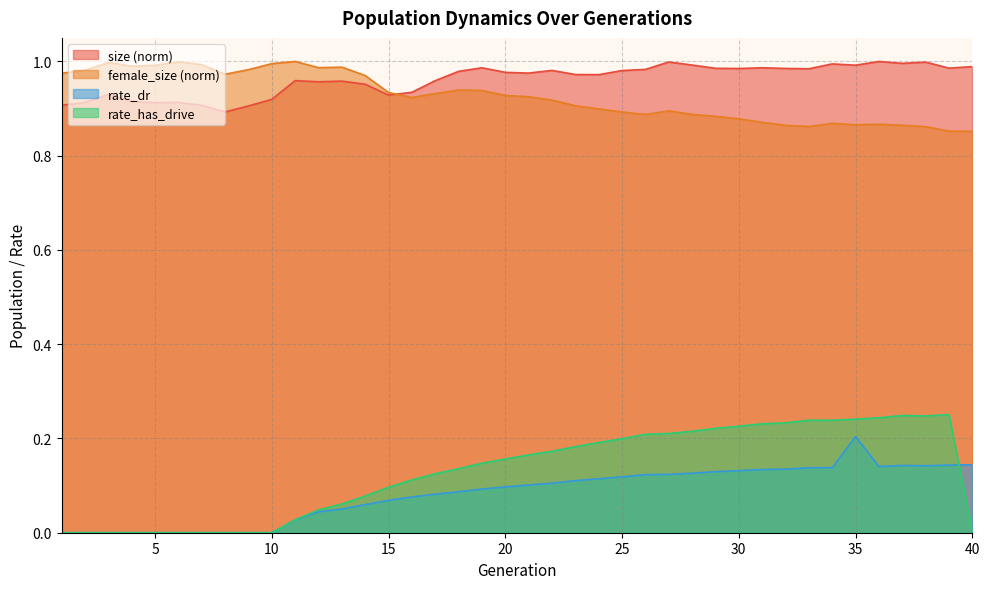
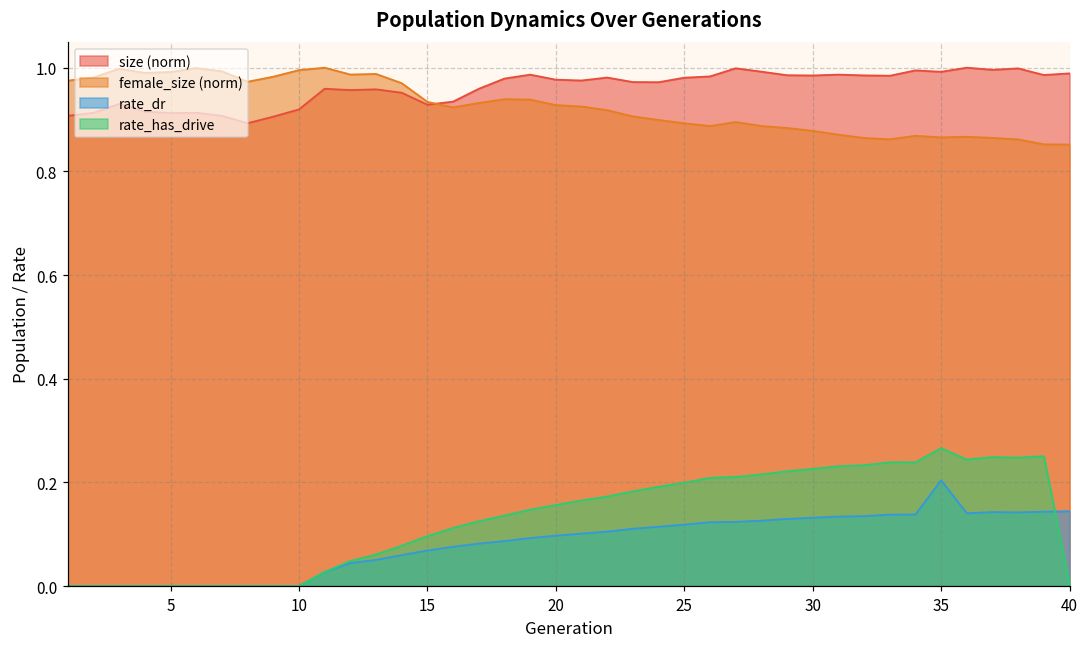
rate_has_drive, 35: 0.24 -> 0.27
